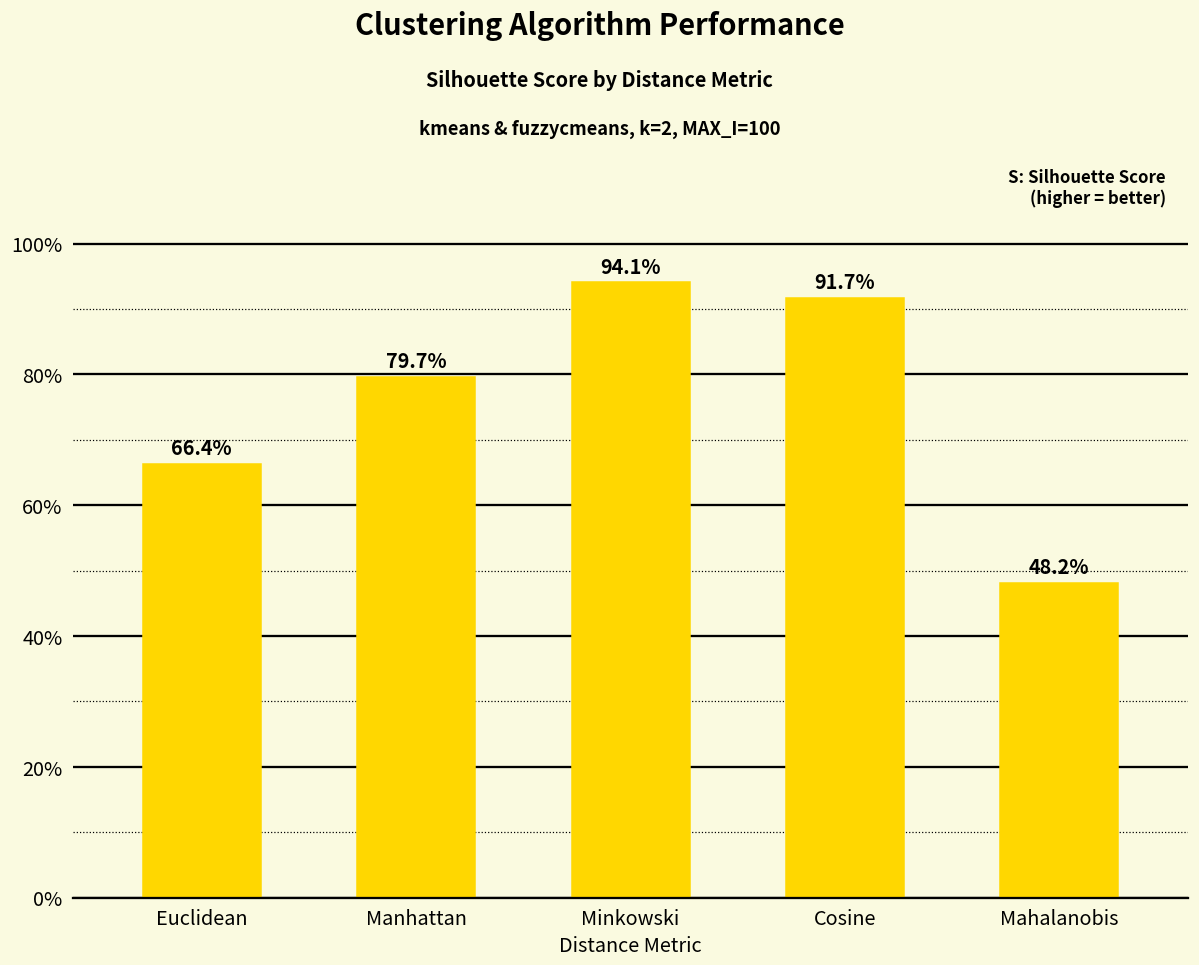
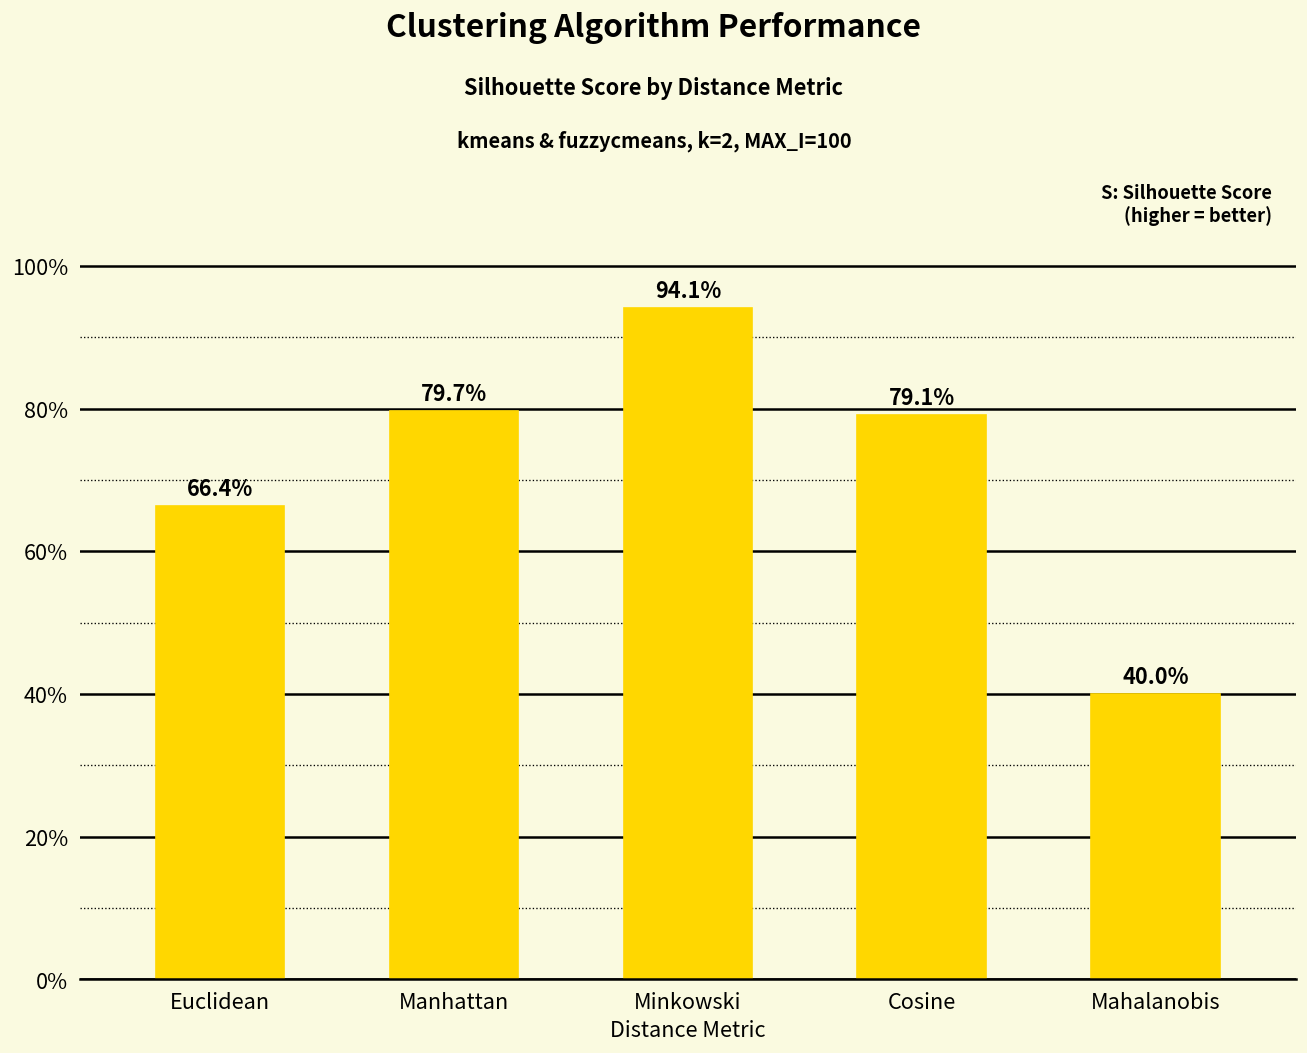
Cosine: 91.7% -> 79.1%
Mahalanobis: 48.2% -> 40.0%
